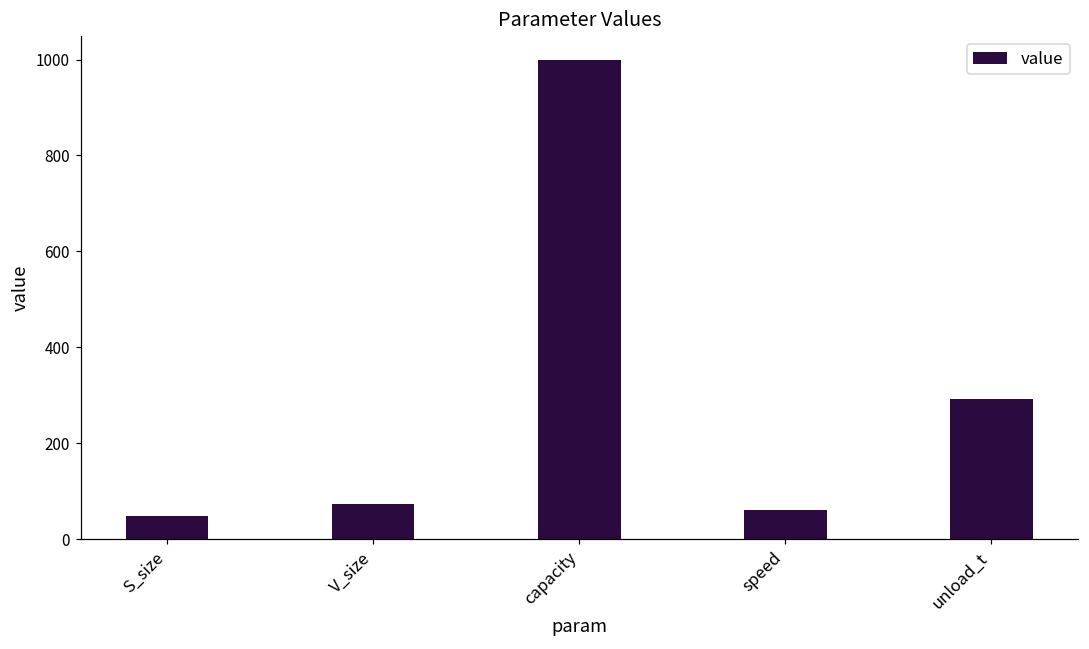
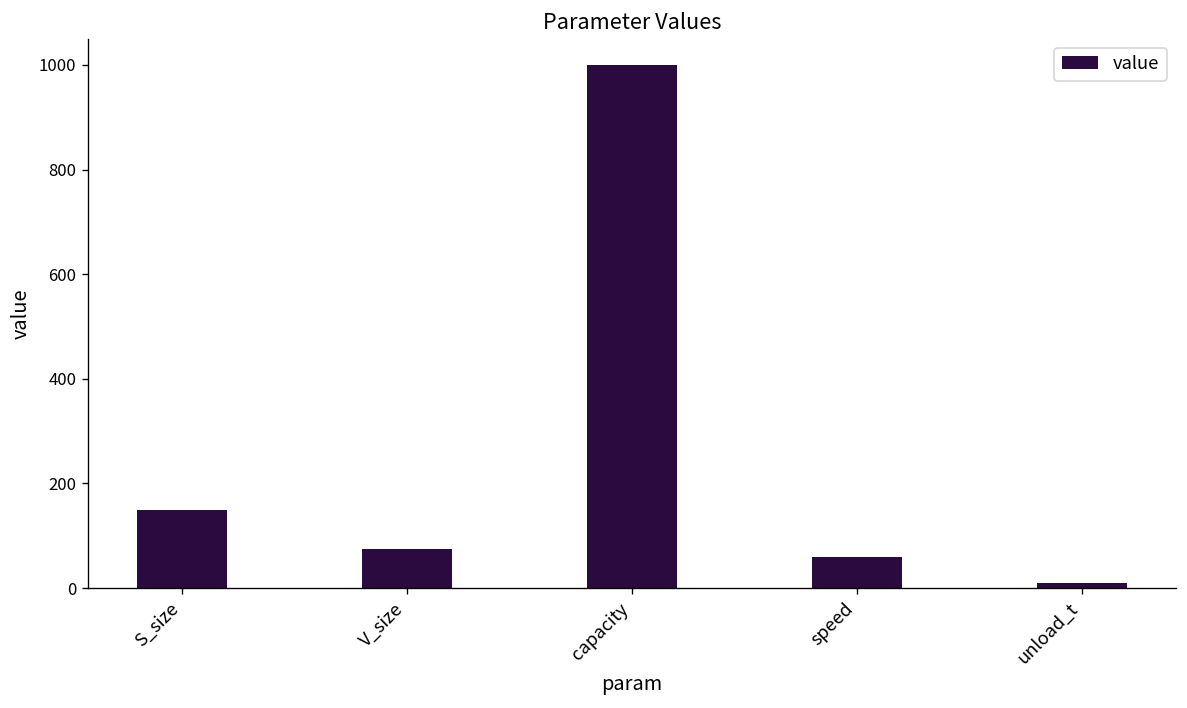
S_size: 50 -> 150
unload_t: 290 -> 10
